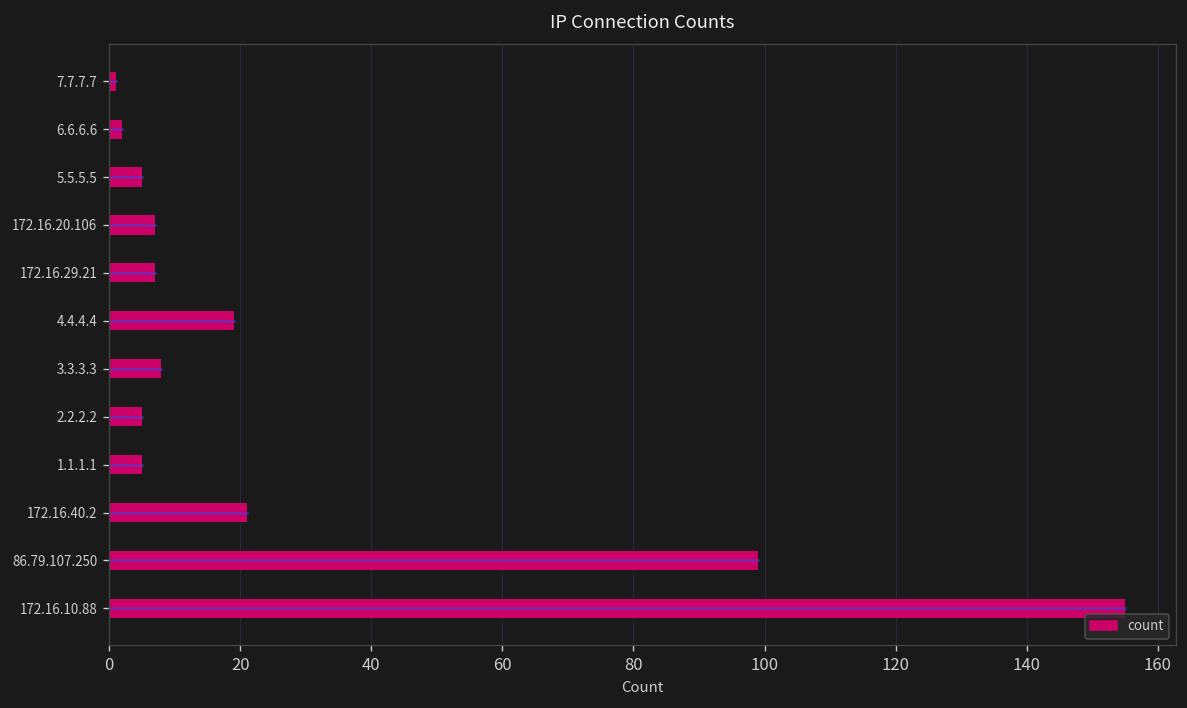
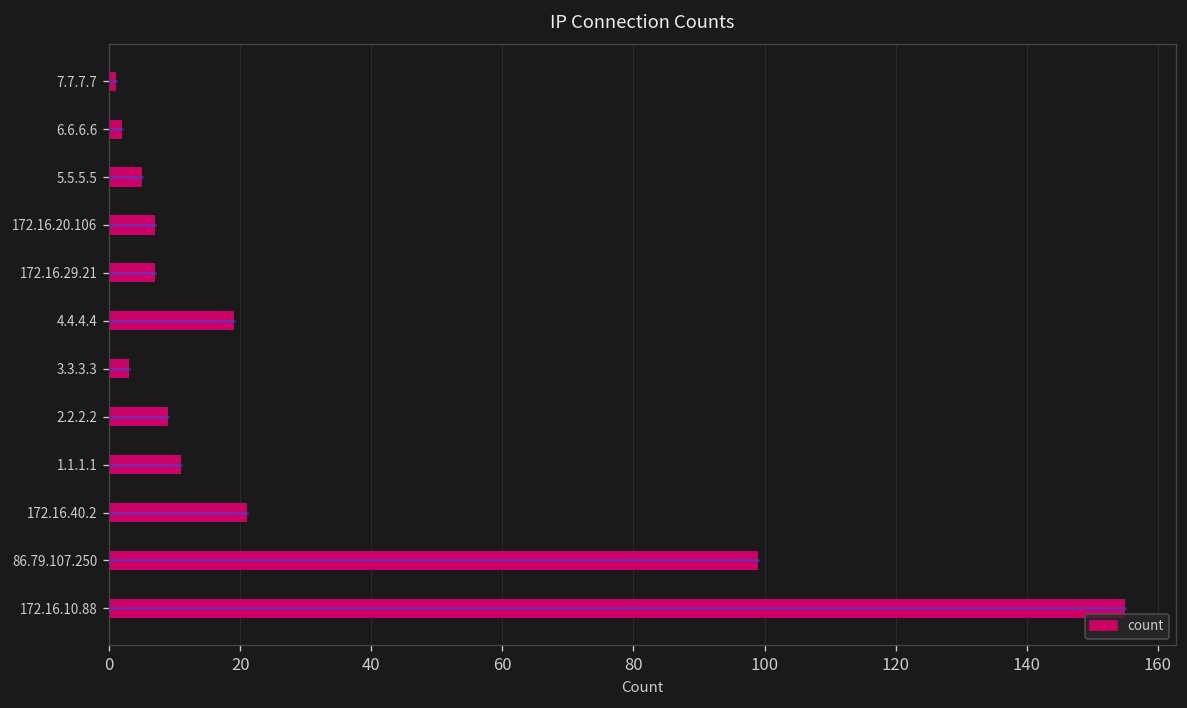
count, 3.3.3.3: 8 -> 3
count, 2.2.2.2: 5 -> 9
count, 1.1.1.1: 5 -> 11
